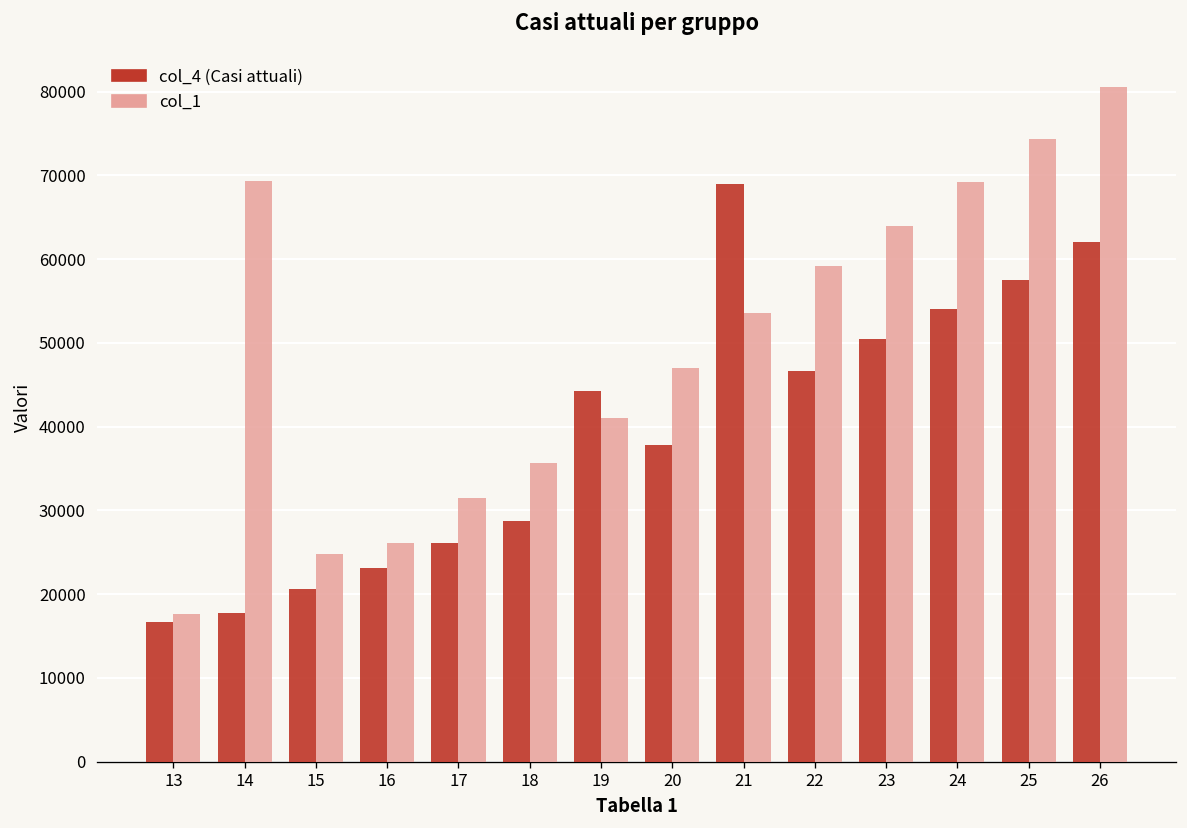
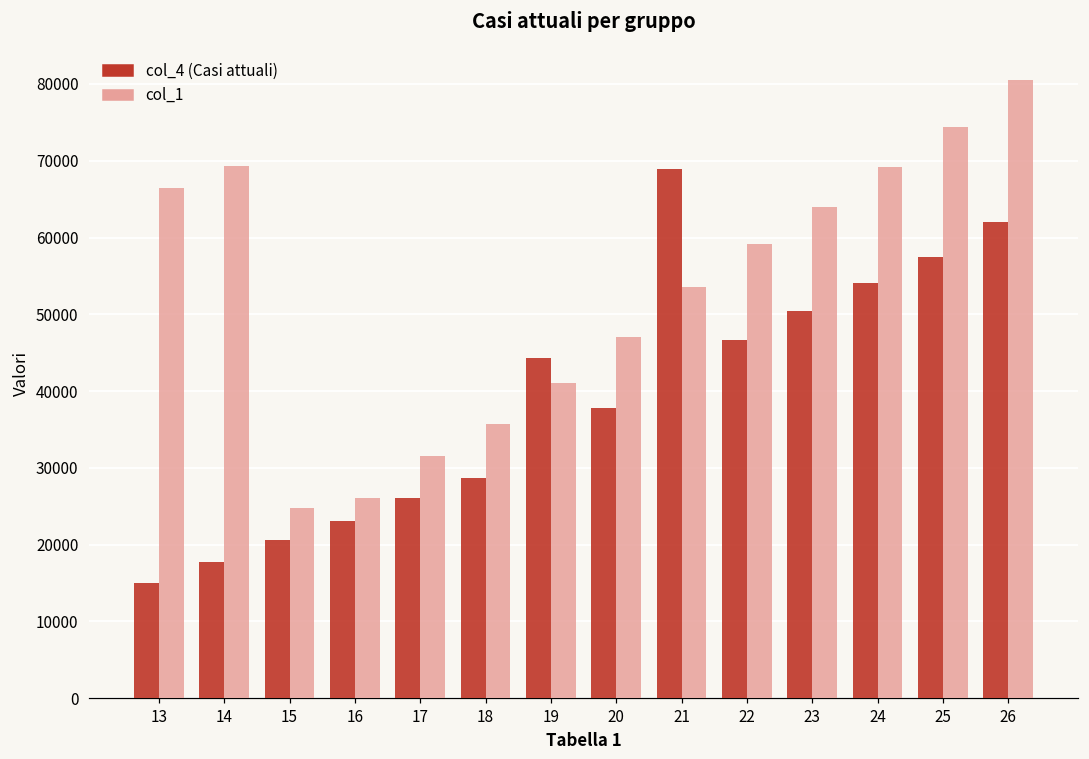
col_4 (Casi attuali), 13: 17000 -> 15000
col_1, 13: 18000 -> 66000
